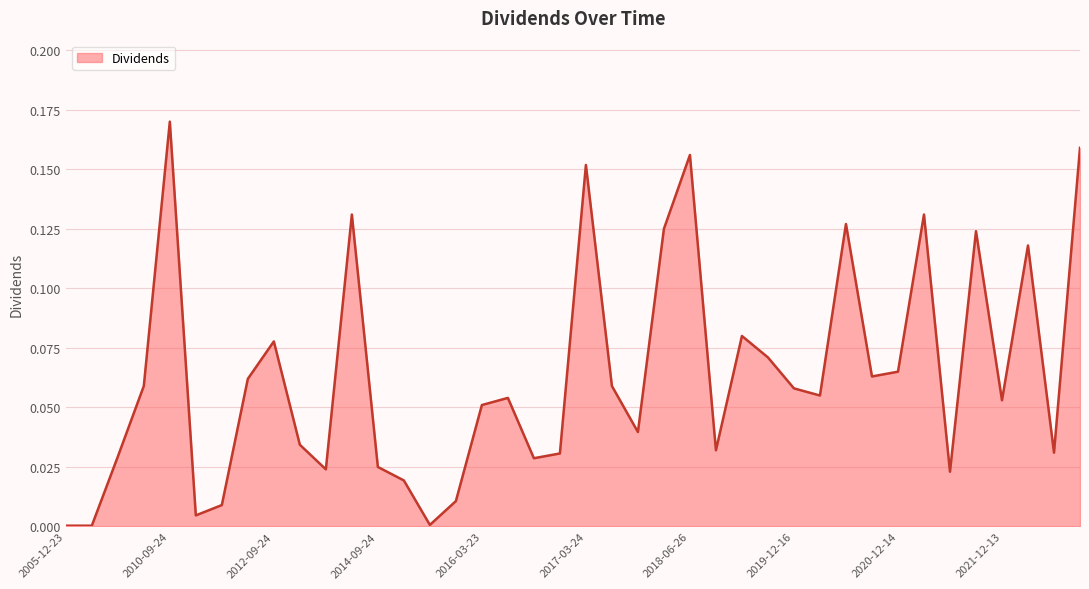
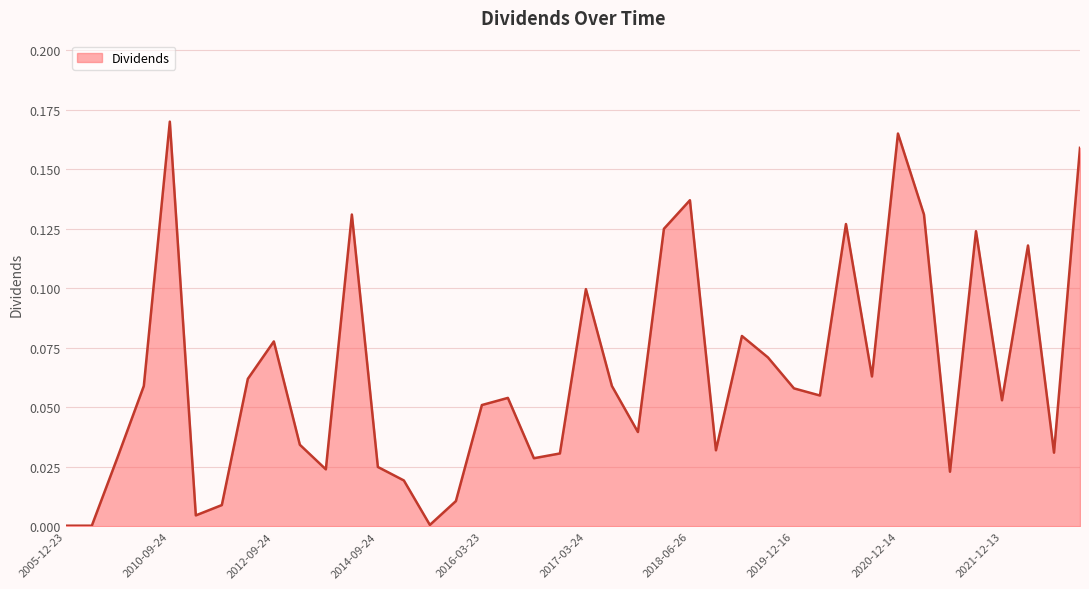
2017-03-24: 0.152 -> 0.100
2018-06-26: 0.156 -> 0.137
2020-12-14: 0.065 -> 0.165
